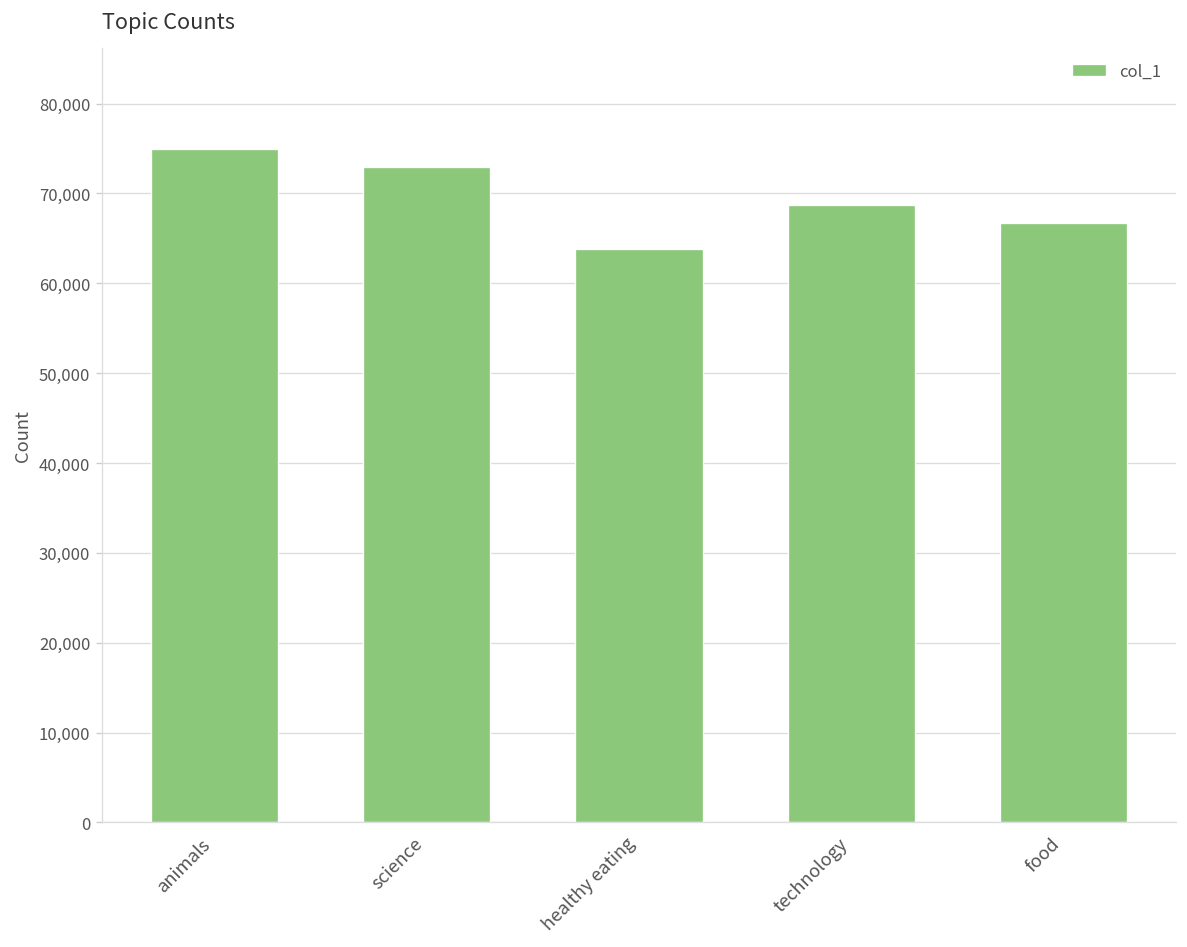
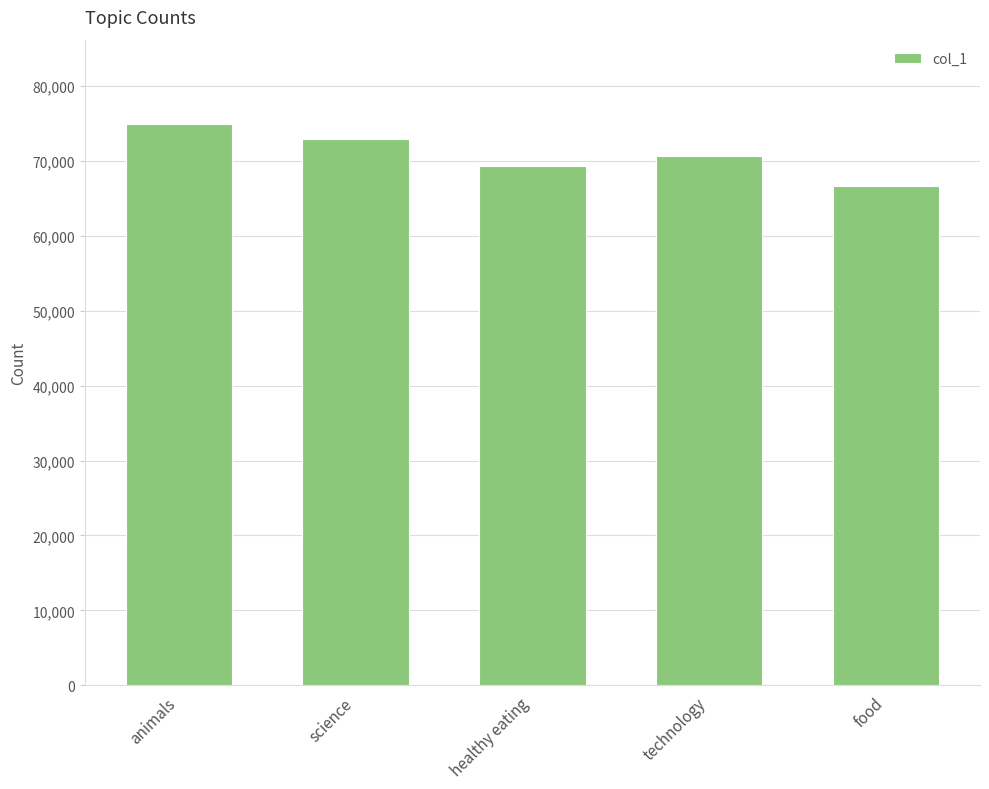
healthy eating: 64,000 -> 69,000
technology: 69,000 -> 71,000
